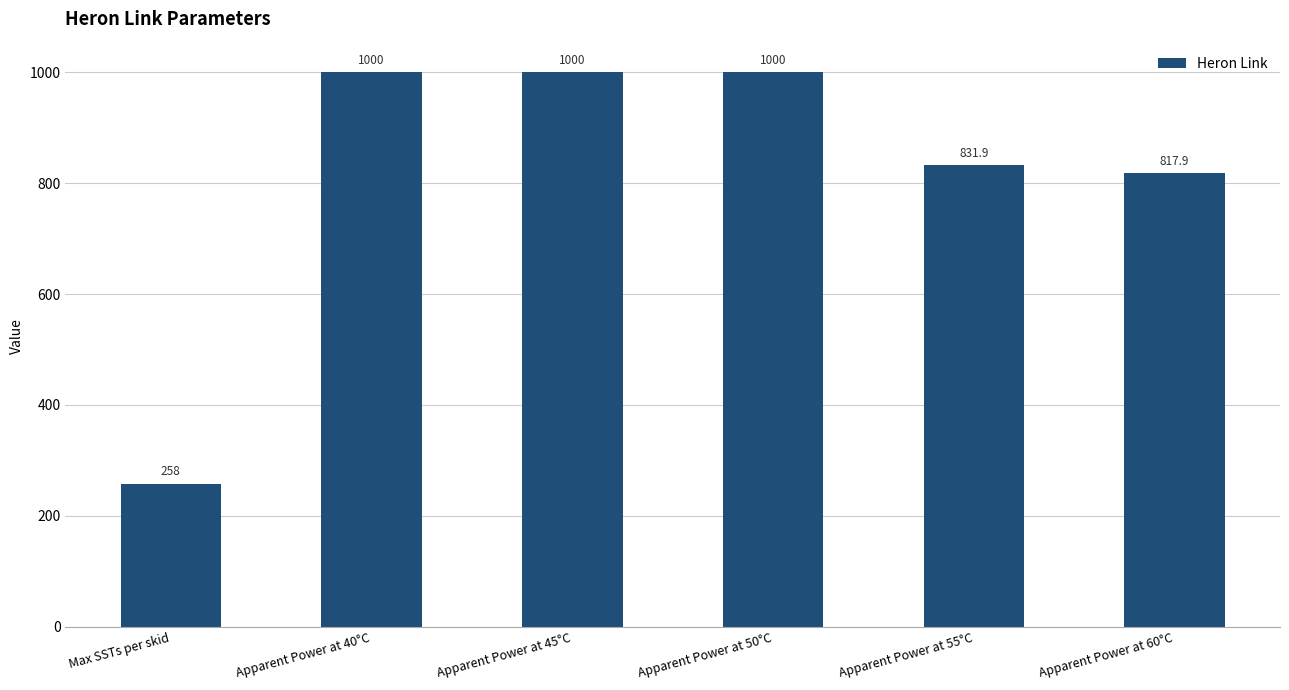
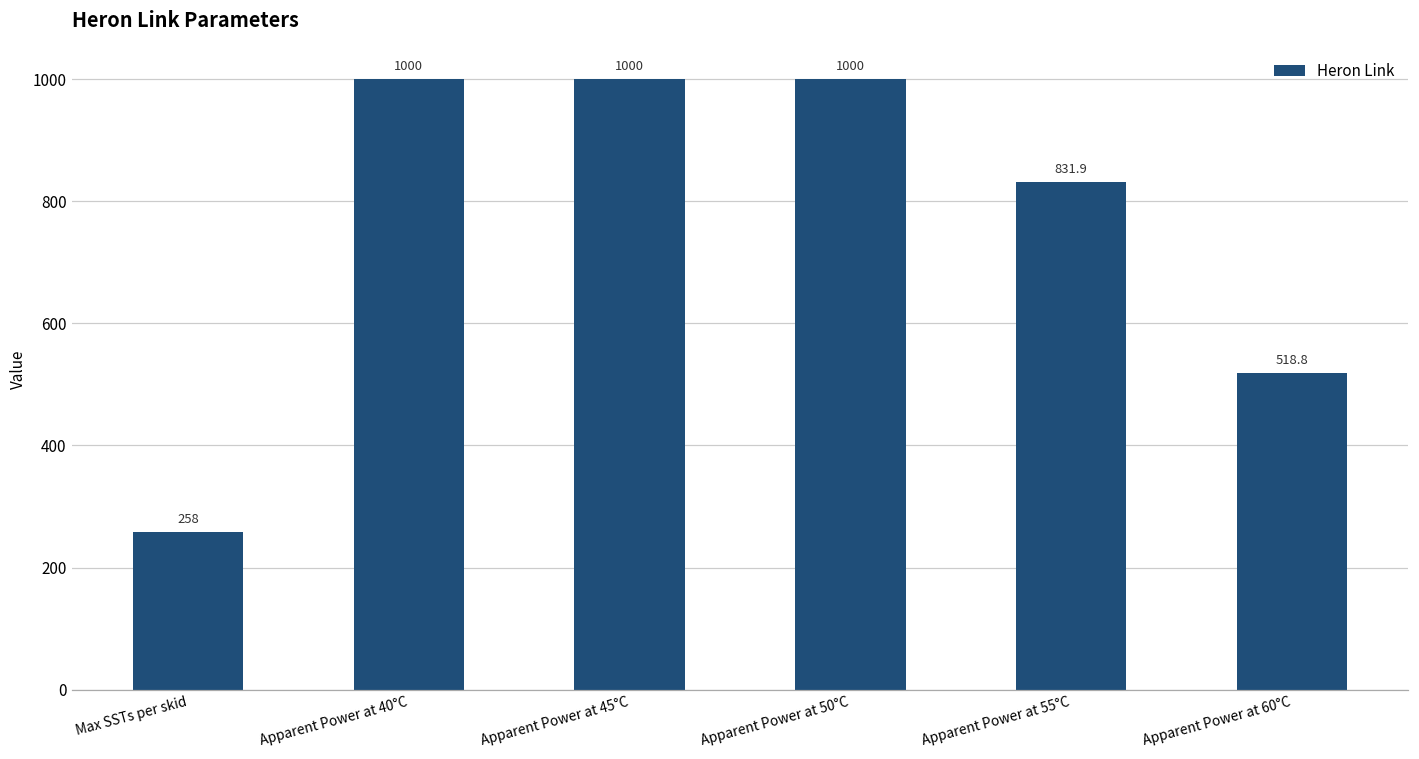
Apparent Power at 60°C: 817.9 -> 518.8
